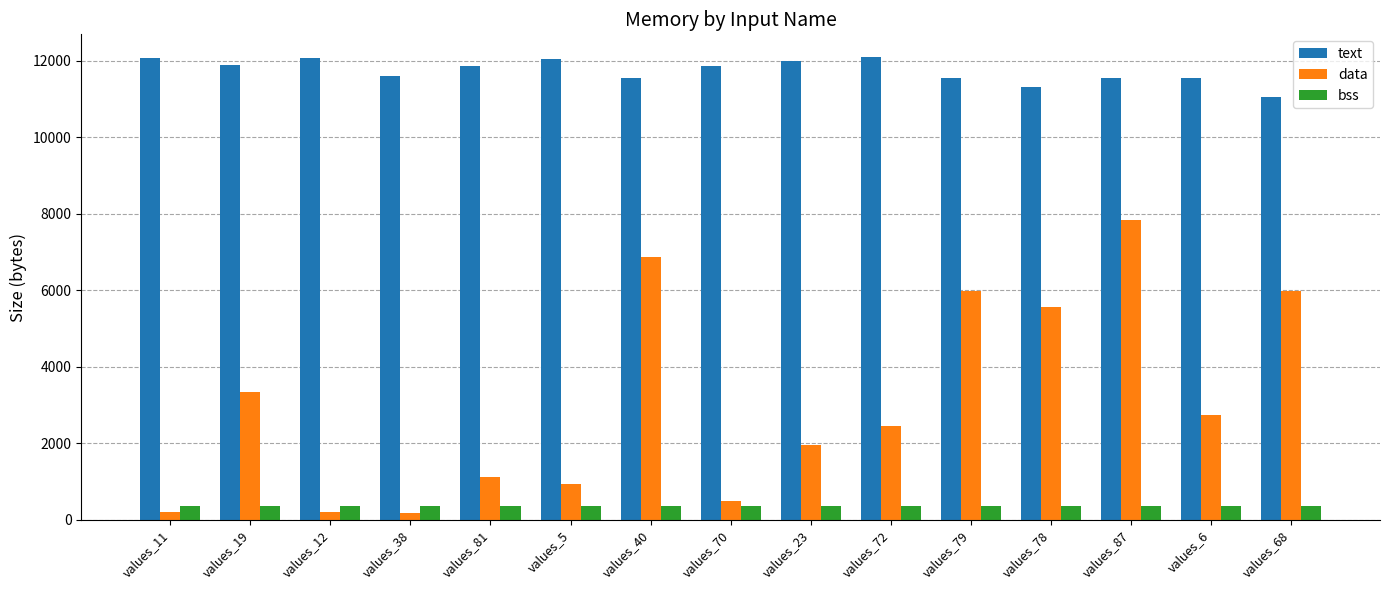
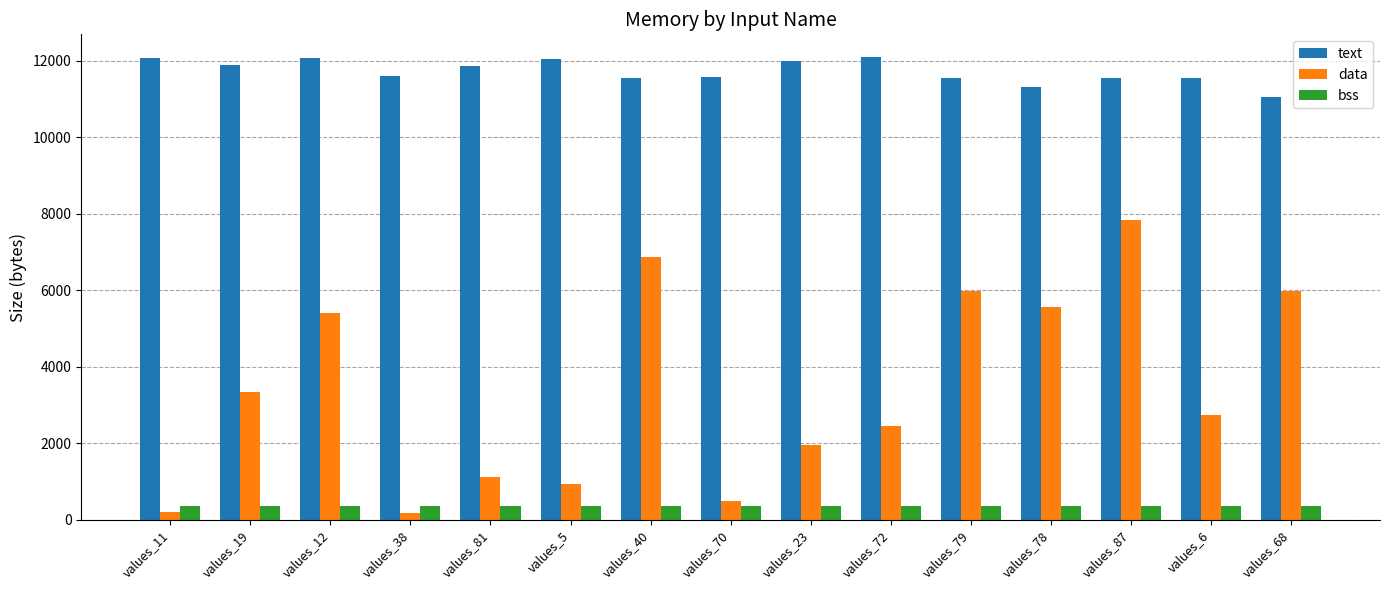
data, values_12: 200 -> 5400
text, values_70: 11900 -> 11600
